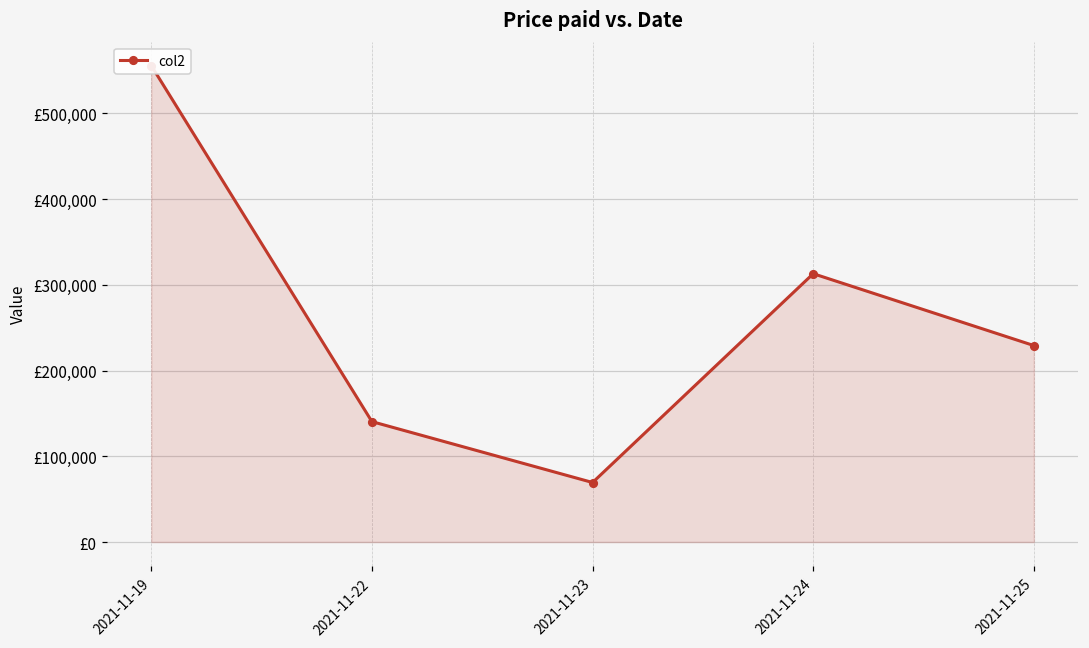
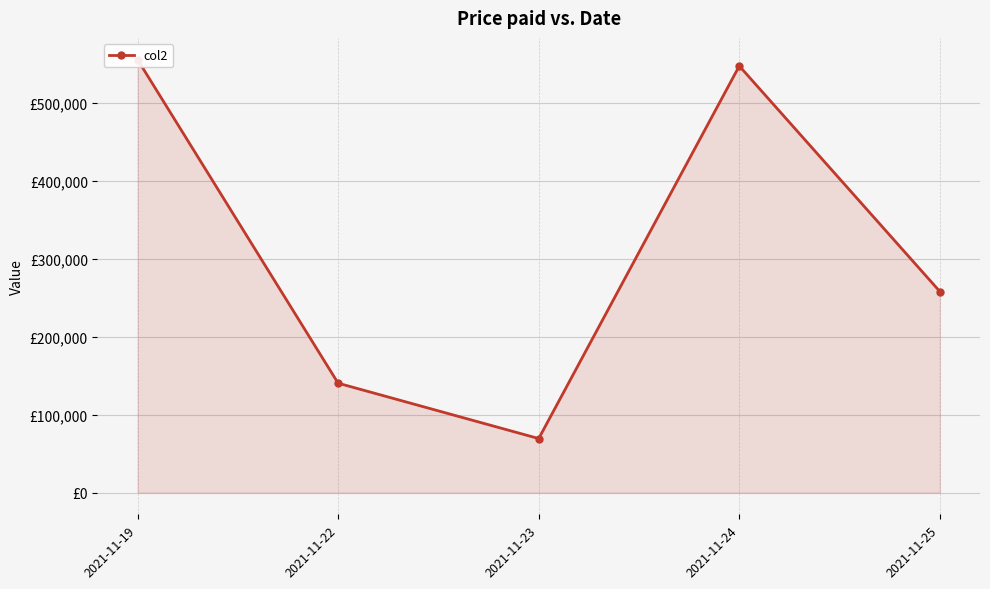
2021-11-24: £310,000 -> £550,000
2021-11-25: £230,000 -> £260,000
